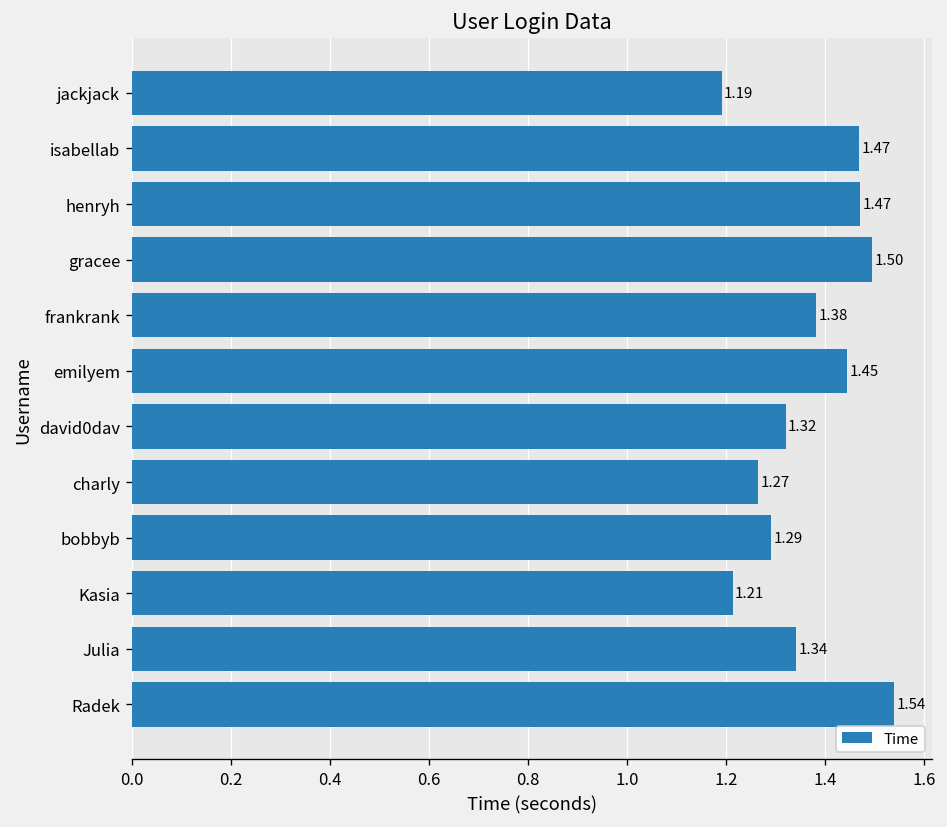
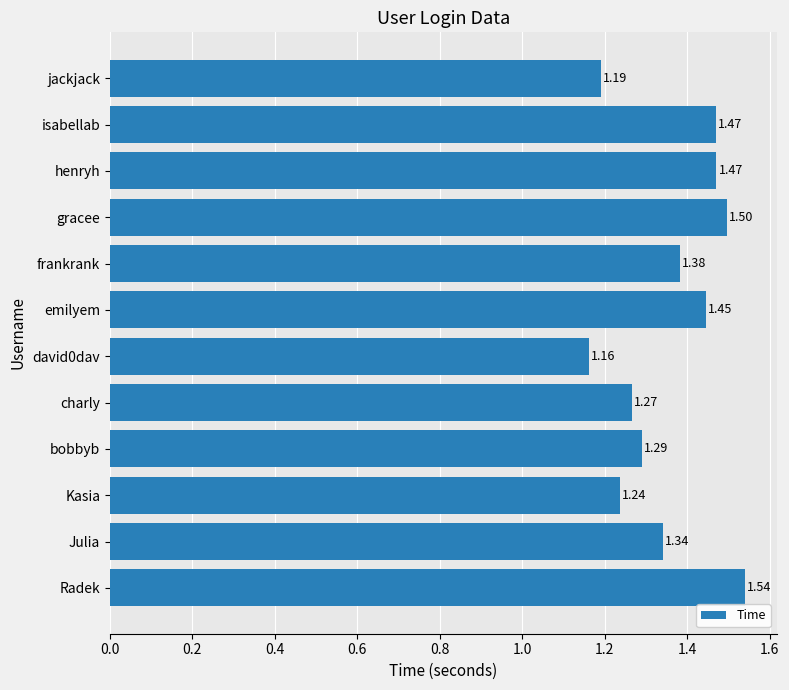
david0dav: 1.32 -> 1.16
Kasia: 1.21 -> 1.24
